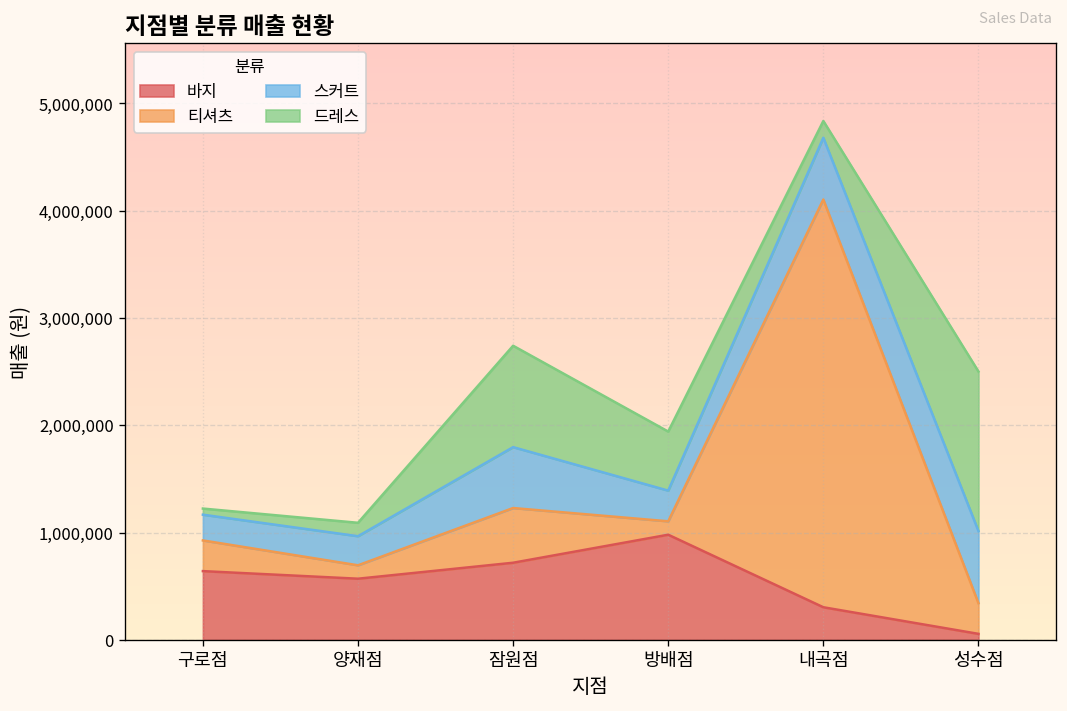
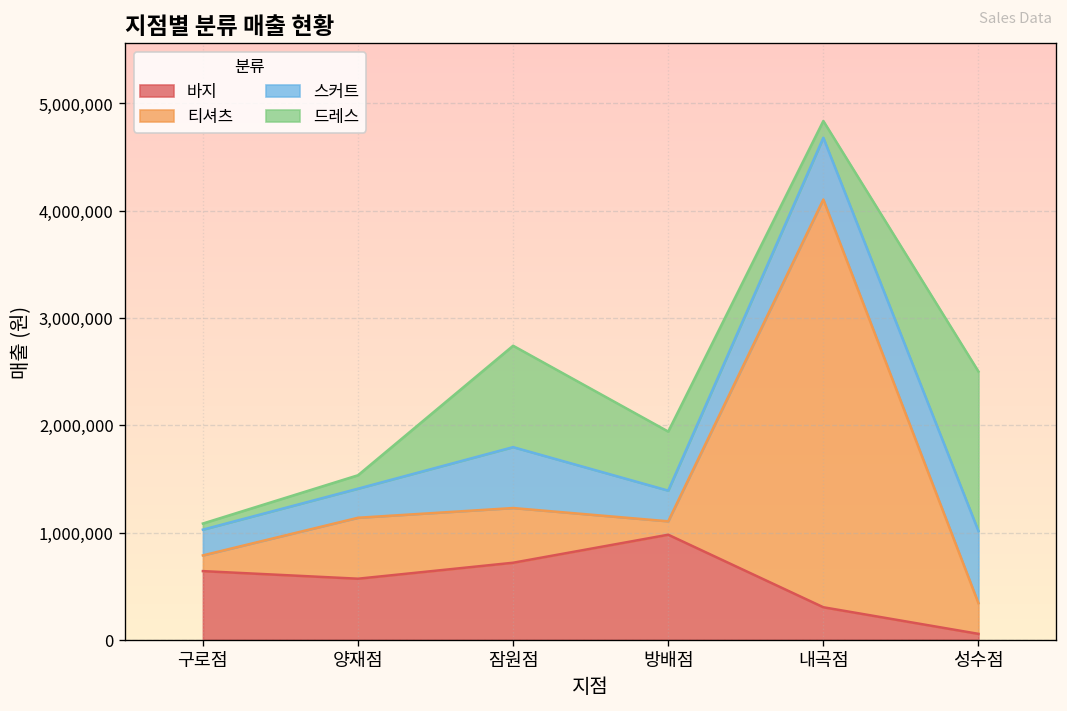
티셔츠, 구로점: 300,000 -> 100,000
티셔츠, 양재점: 100,000 -> 600,000
